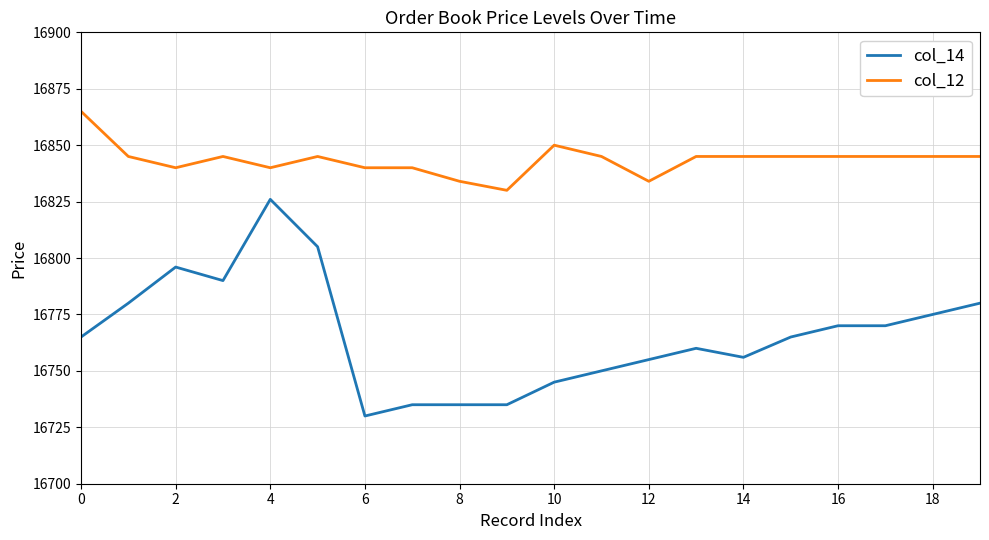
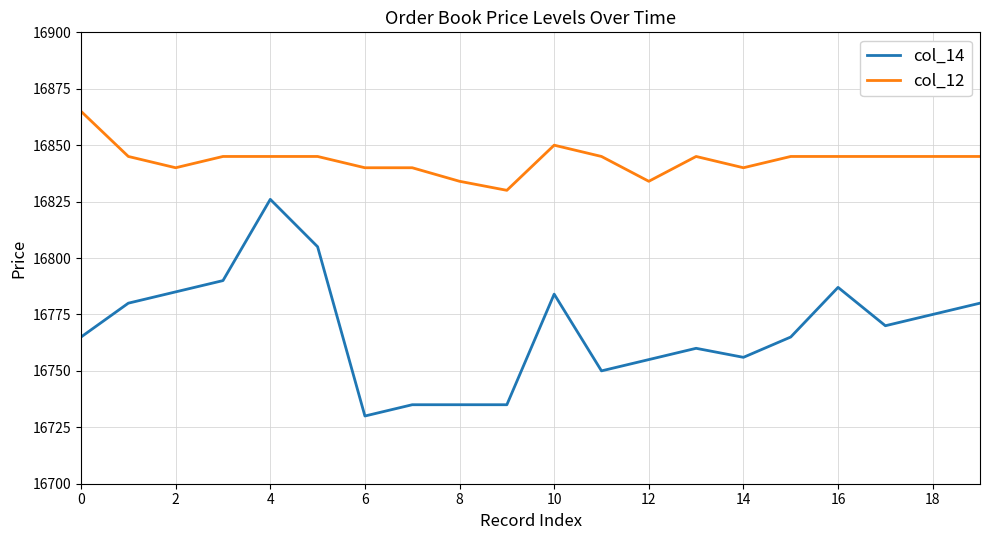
col_14, 2: 16796 -> 16785
col_12, 4: 16840 -> 16845
col_14, 10: 16745 -> 16784
col_12, 14: 16845 -> 16840
col_14, 16: 16770 -> 16787
